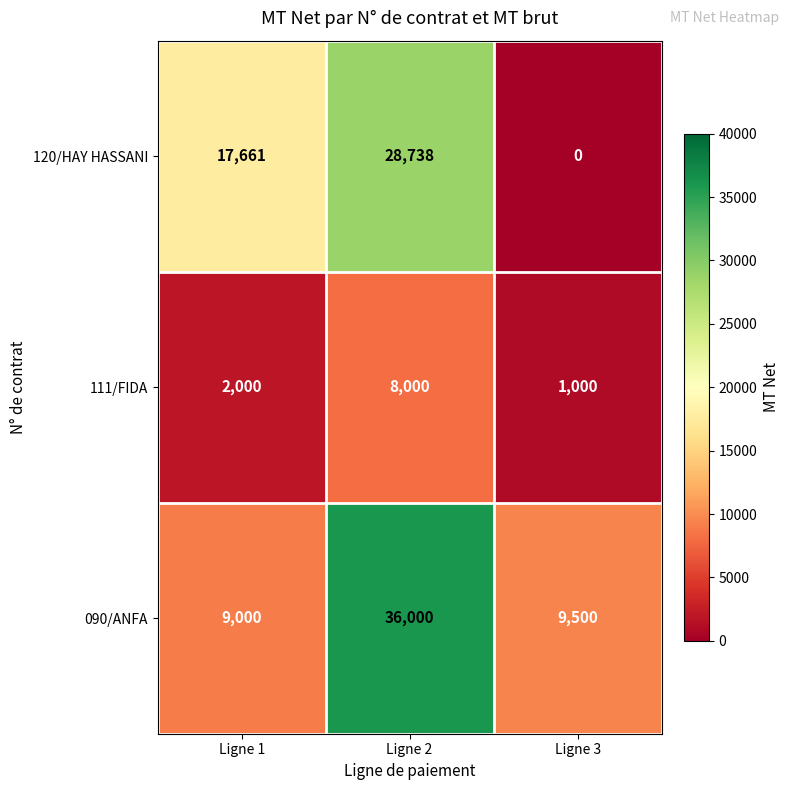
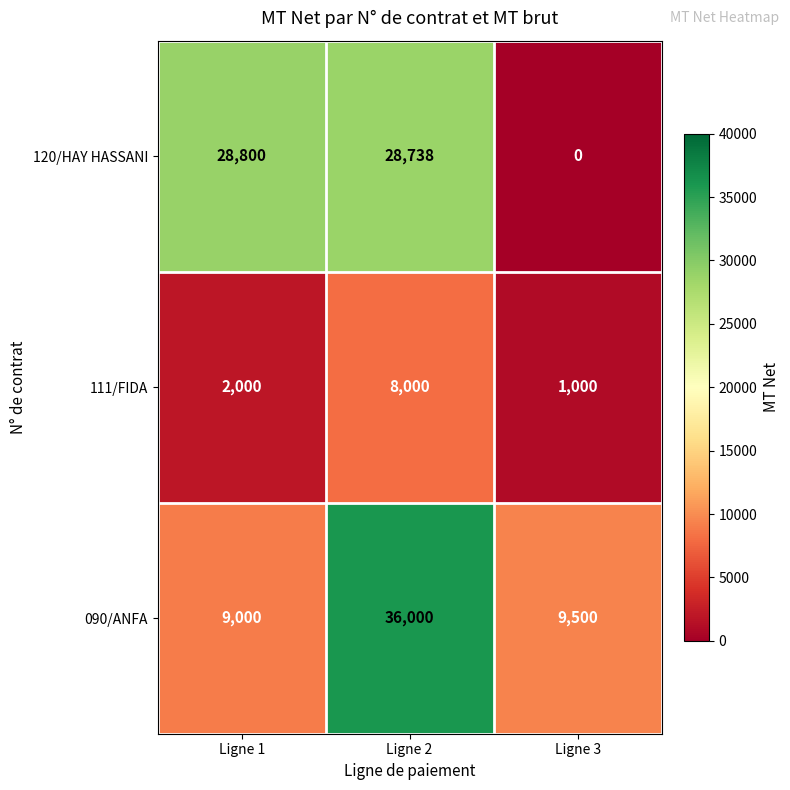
120/HAY HASSANI, Ligne 1: 17,661 -> 28,800
